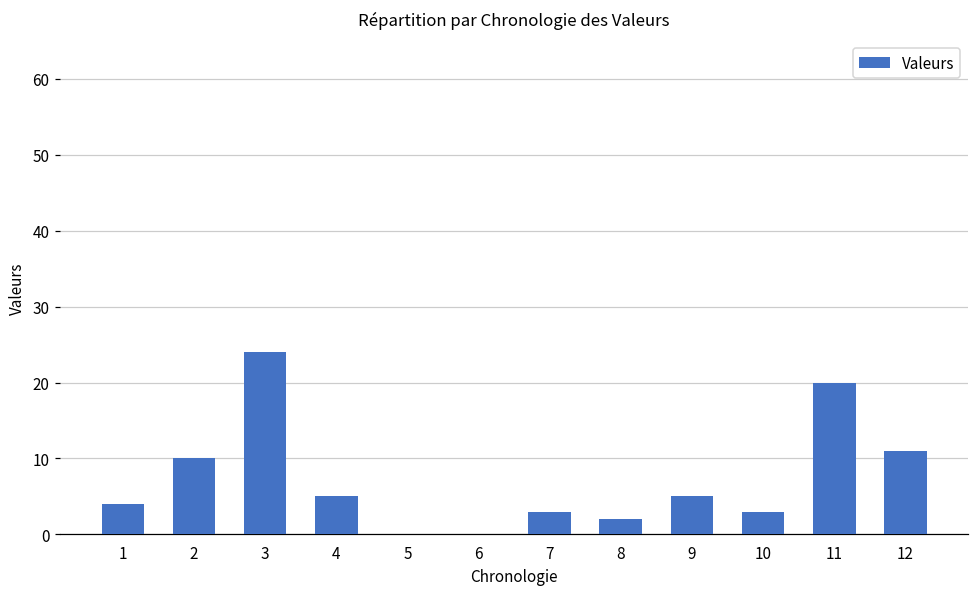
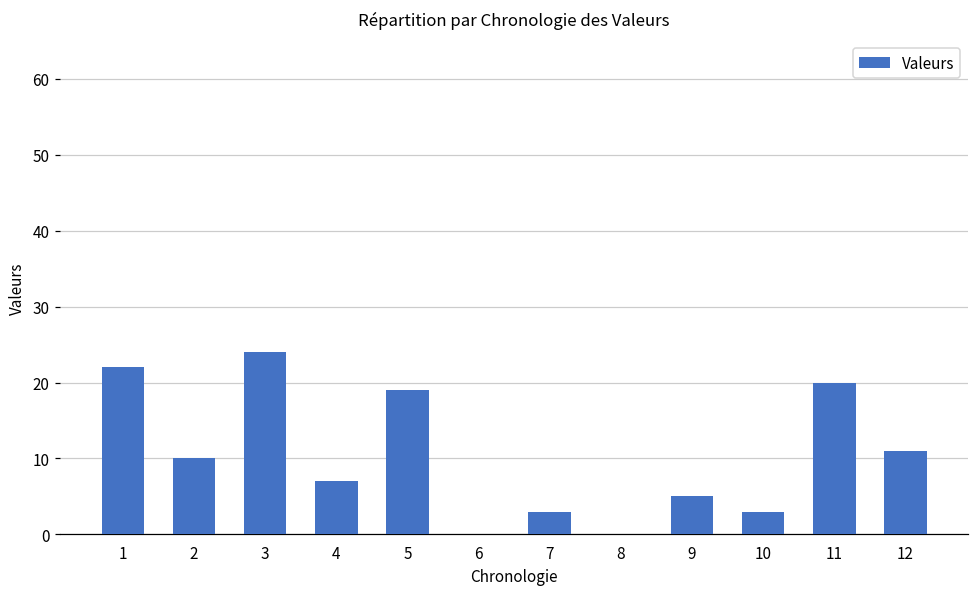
1: 4 -> 22
4: 5 -> 7
5: 0 -> 19
8: 2 -> 0
